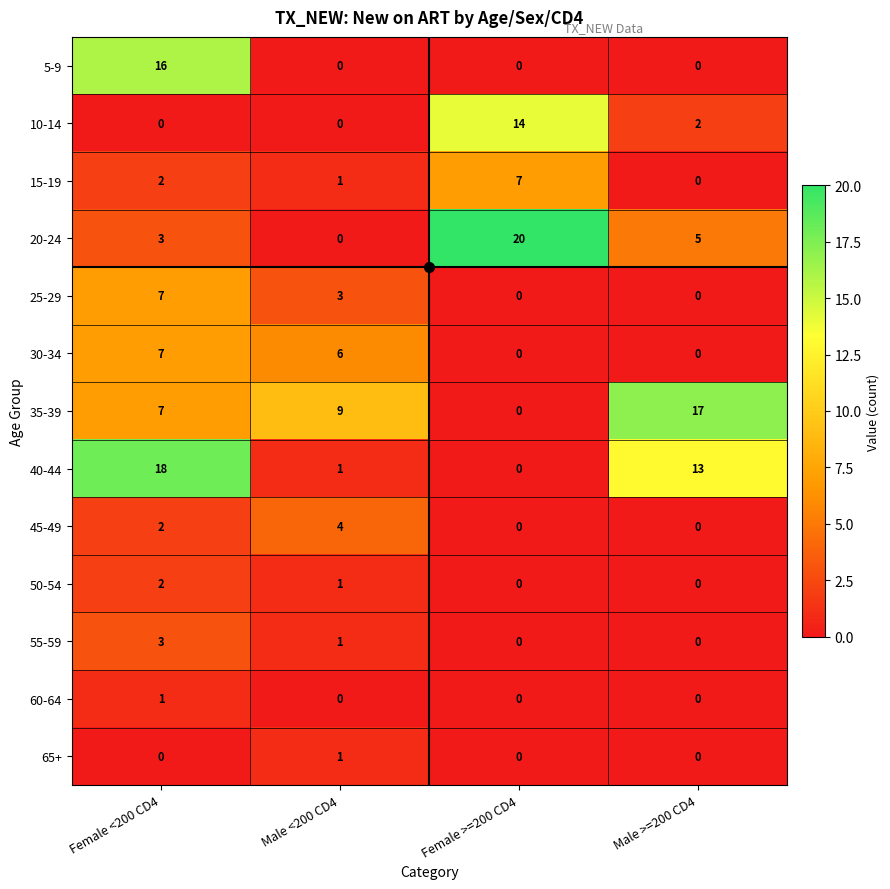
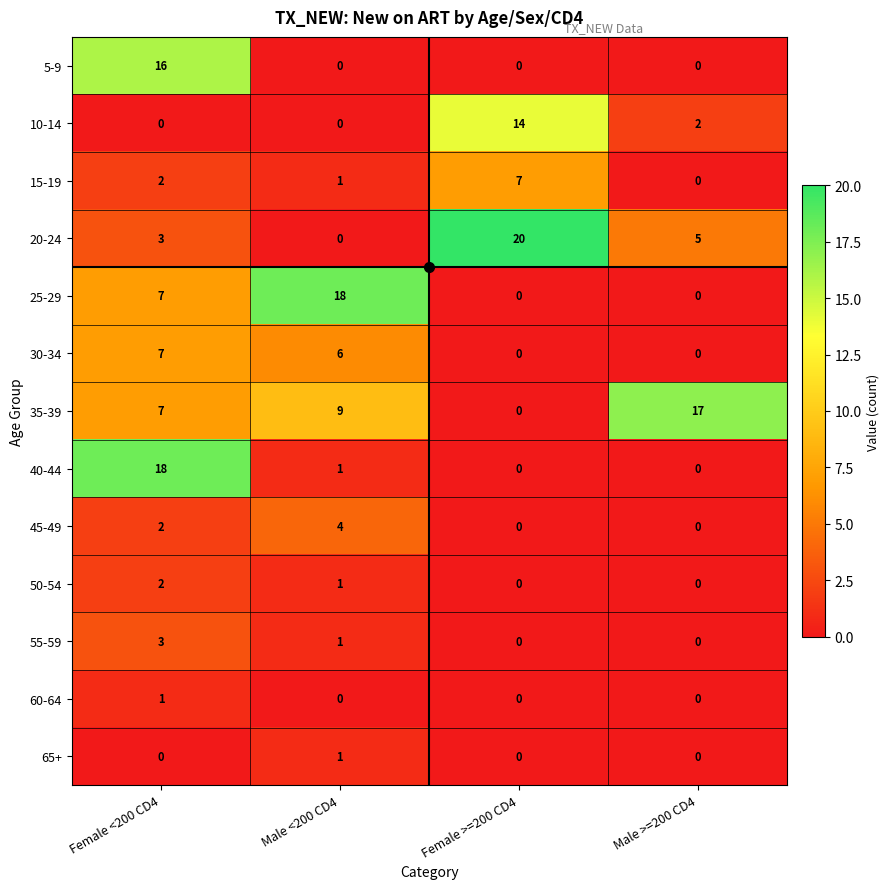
25-29, Male <200 CD4: 3 -> 18
40-44, Male >=200 CD4: 13 -> 0
